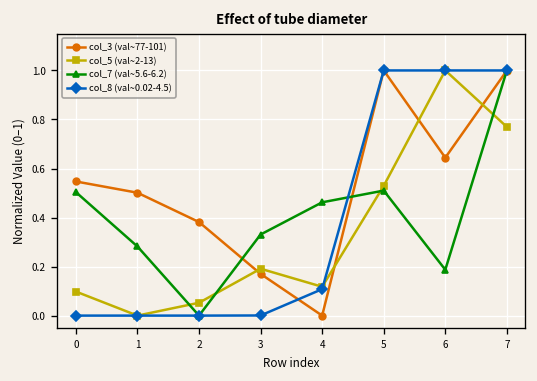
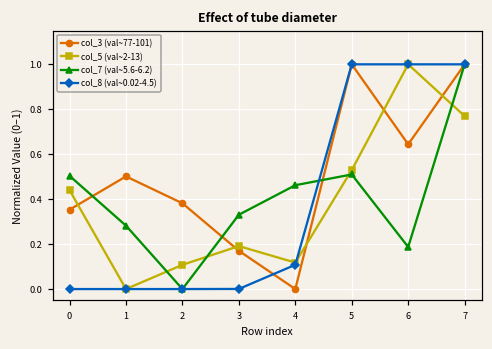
col_3 (val~77-101), 0: 0.55 -> 0.35
col_5 (val~2-13), 0: 0.10 -> 0.44
col_5 (val~2-13), 2: 0.05 -> 0.11
